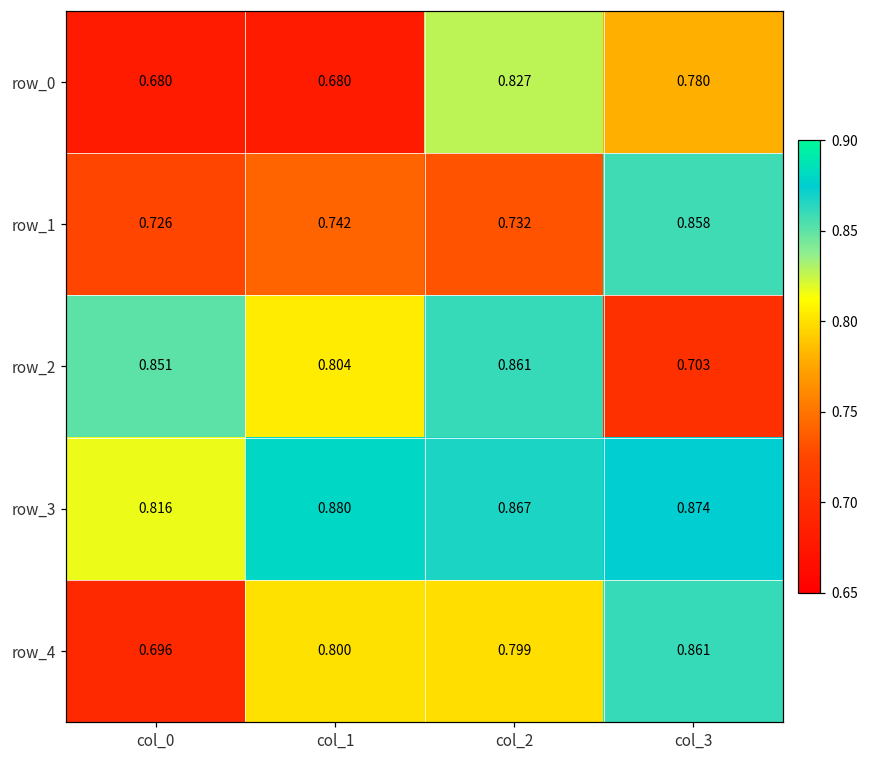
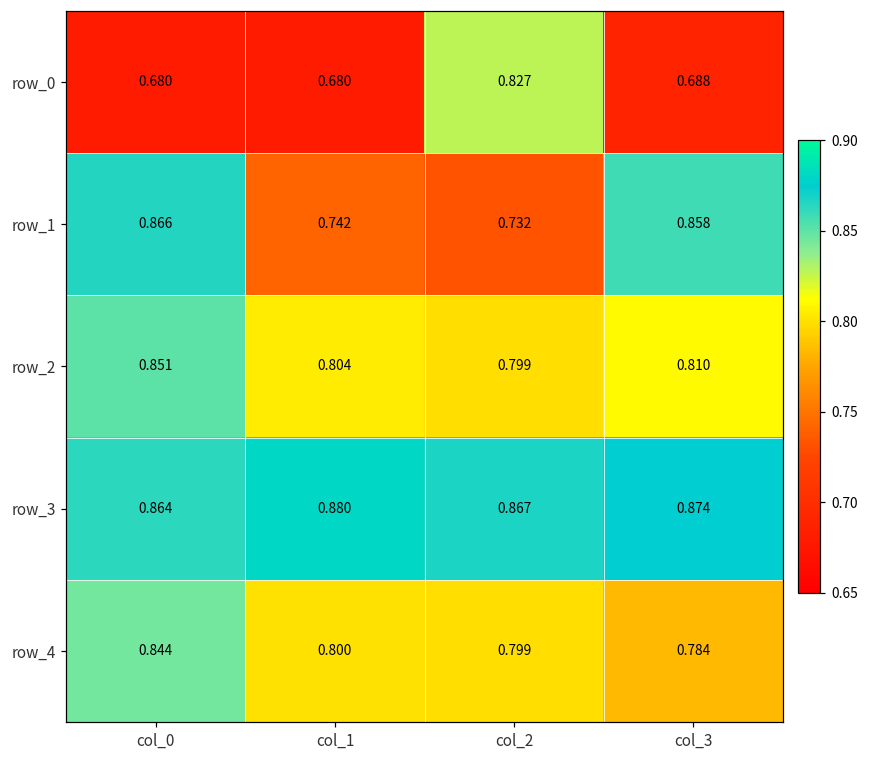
row_0, col_3: 0.780 -> 0.688
row_1, col_0: 0.726 -> 0.866
row_2, col_2: 0.861 -> 0.799
row_2, col_3: 0.703 -> 0.810
row_3, col_0: 0.816 -> 0.864
row_4, col_0: 0.696 -> 0.844
row_4, col_3: 0.861 -> 0.784
